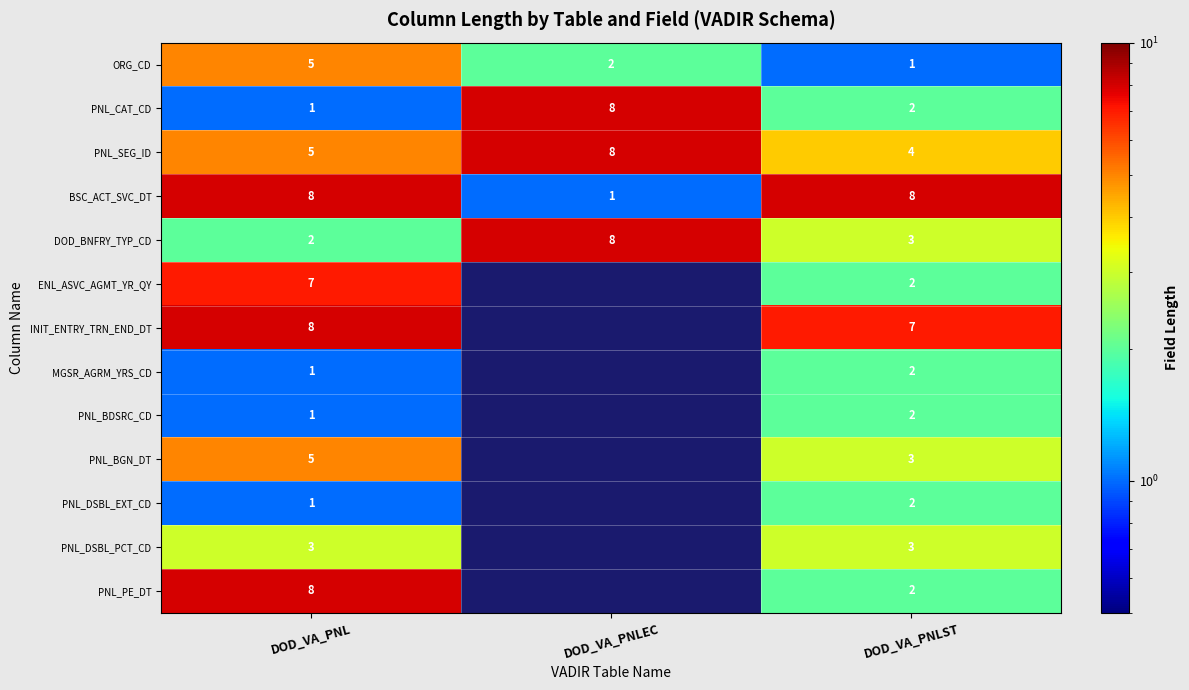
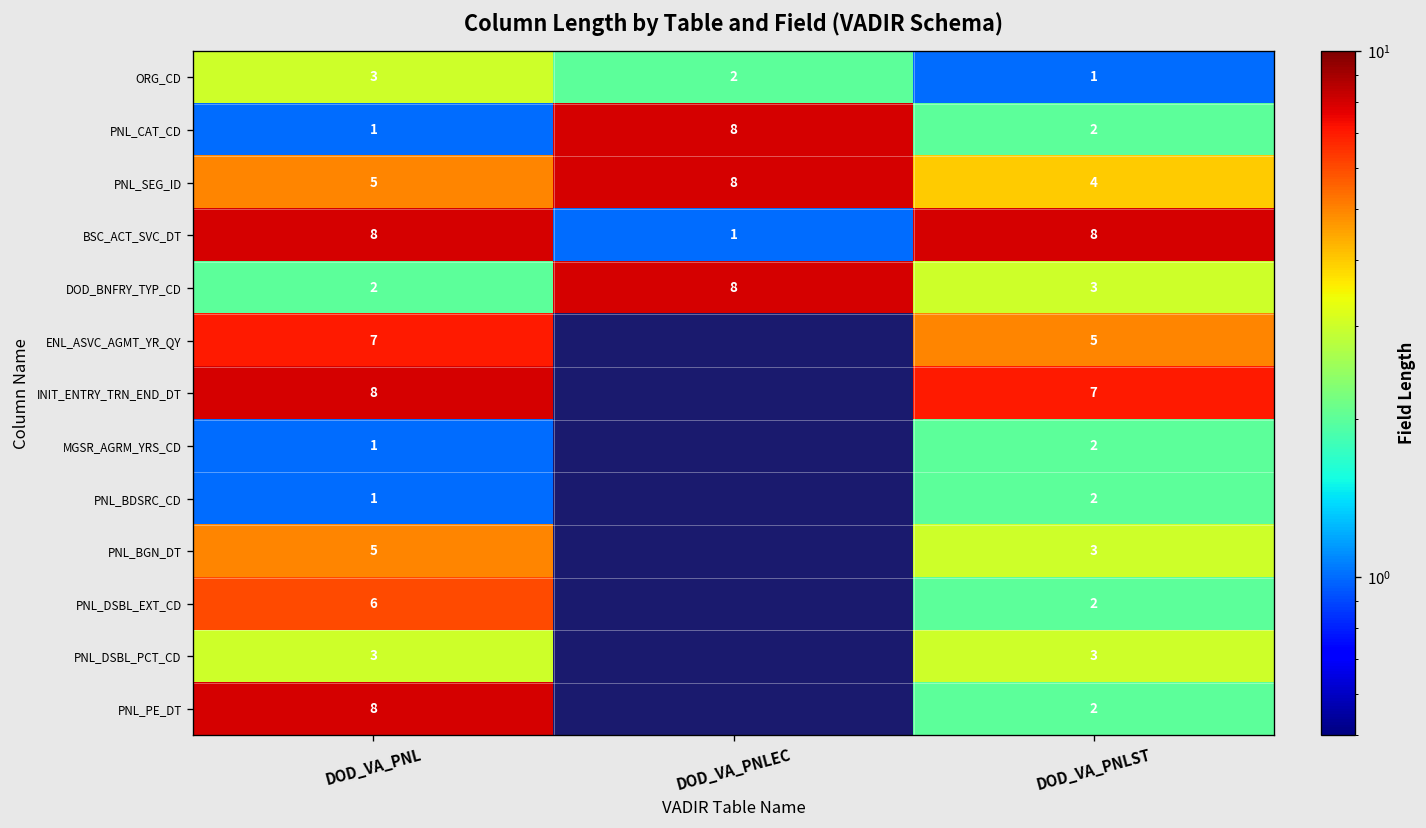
ORG_CD, DOD_VA_PNL: 5 -> 3
ENL_ASVC_AGMT_YR_QY, DOD_VA_PNLST: 2 -> 5
PNL_DSBL_EXT_CD, DOD_VA_PNL: 1 -> 6
